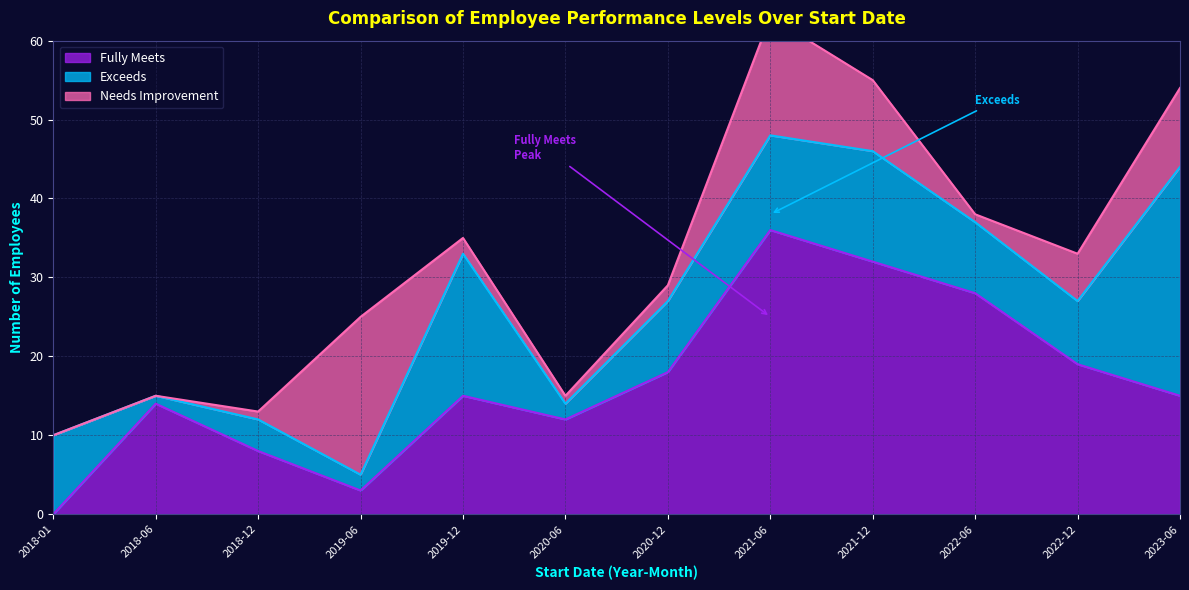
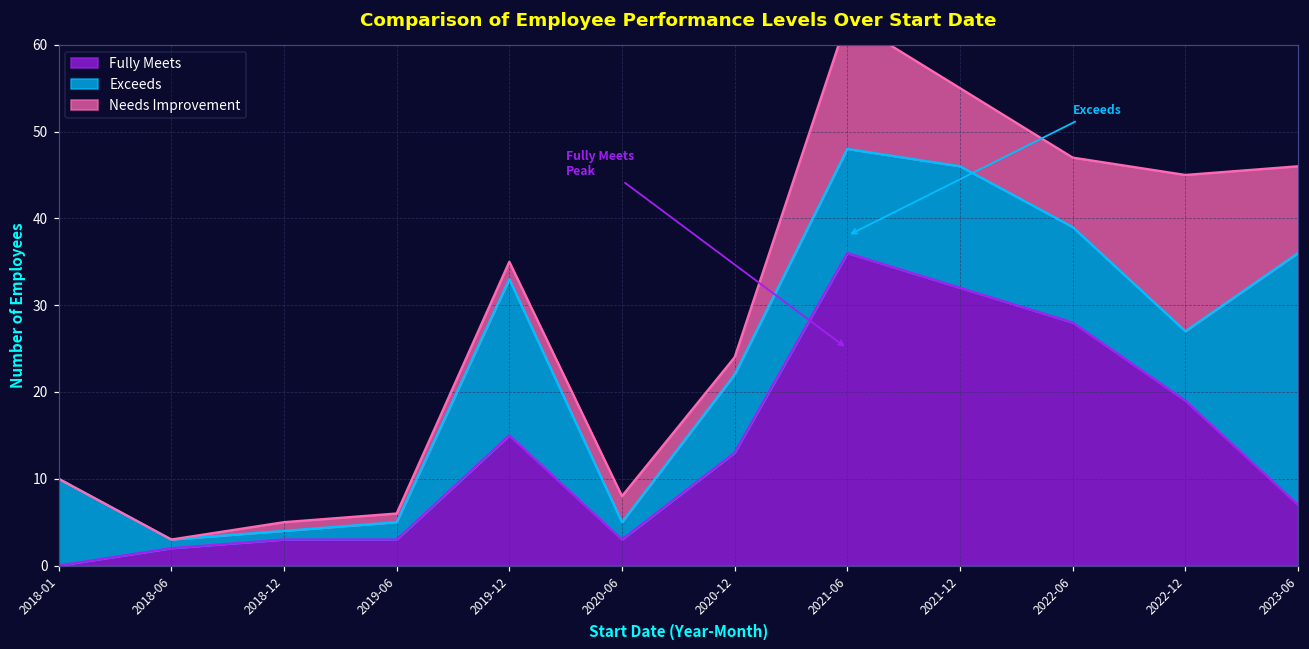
Fully Meets, 2018-06: 14 -> 2
Fully Meets, 2018-12: 8 -> 3
Exceeds, 2018-12: 4 -> 1
Needs Improvement, 2019-06: 20 -> 1
Fully Meets, 2020-06: 12 -> 3
Needs Improvement, 2020-06: 1 -> 3
Fully Meets, 2020-12: 18 -> 13
Exceeds, 2022-06: 9 -> 11
Needs Improvement, 2022-06: 1 -> 8
Needs Improvement, 2022-12: 6 -> 18
Fully Meets, 2023-06: 15 -> 7
